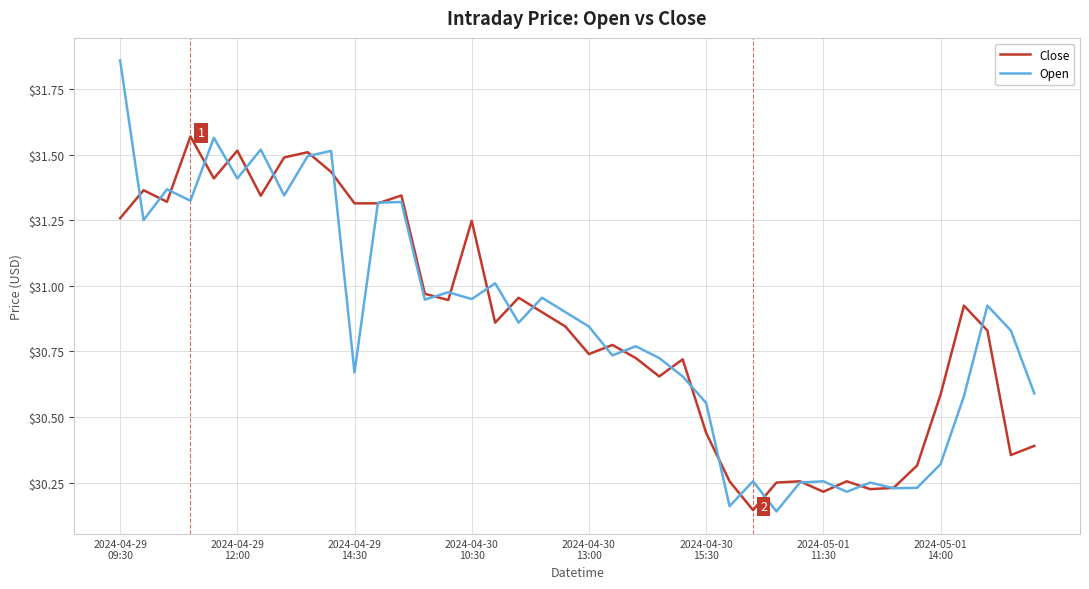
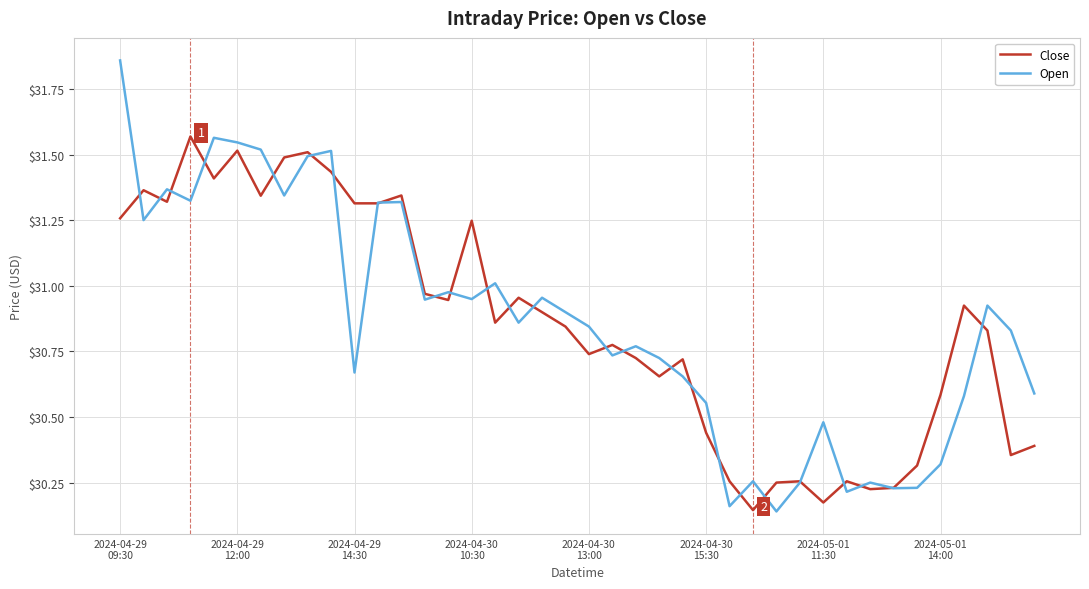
Open, 2024-04-29 12:00: $31.41 -> $31.55
Close, 2024-05-01 11:30: $30.22 -> $30.17
Open, 2024-05-01 11:30: $30.25 -> $30.48
